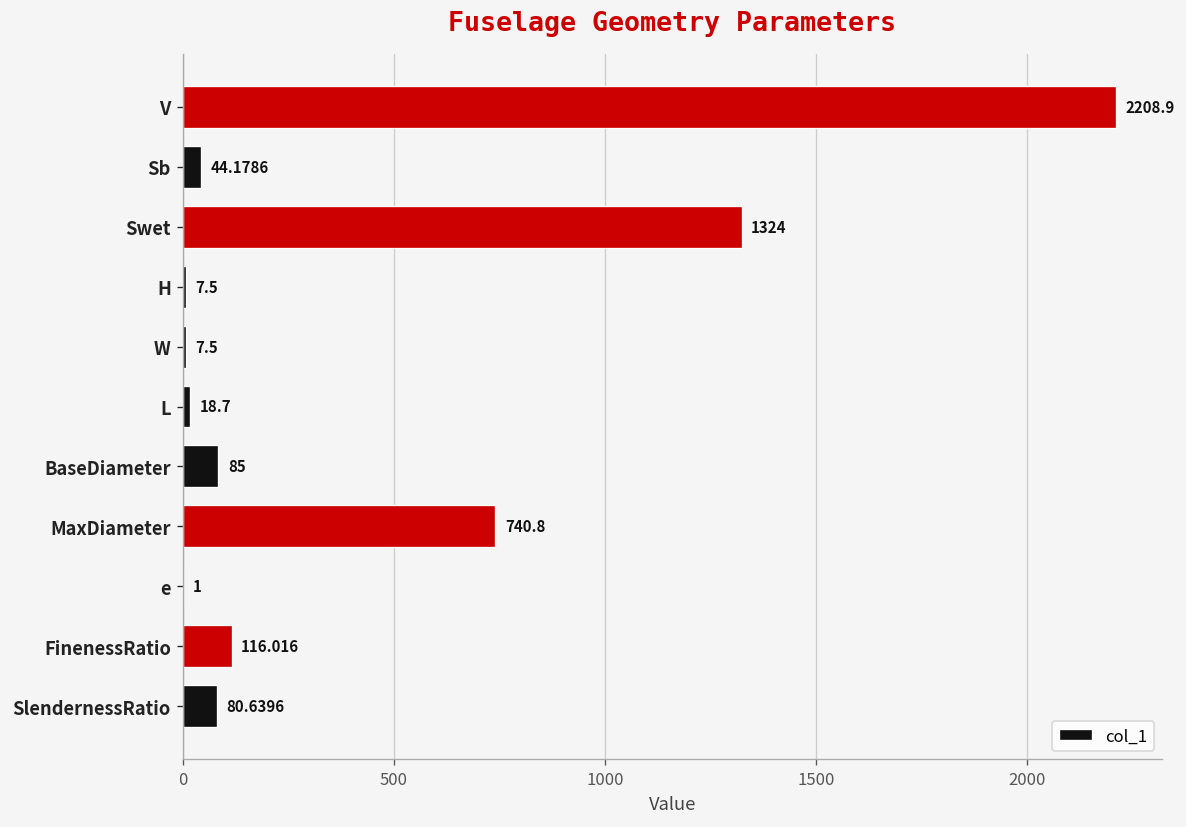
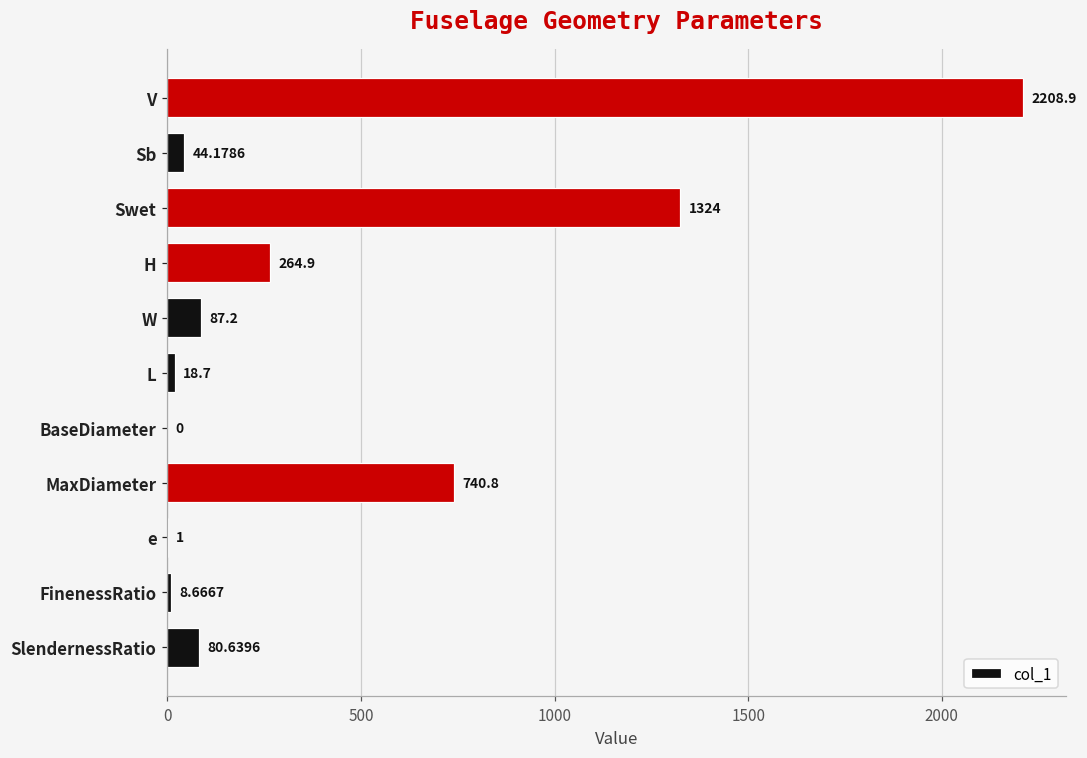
H: 7.5 -> 264.9
W: 7.5 -> 87.2
BaseDiameter: 85 -> 0
FinenessRatio: 116.016 -> 8.6667
